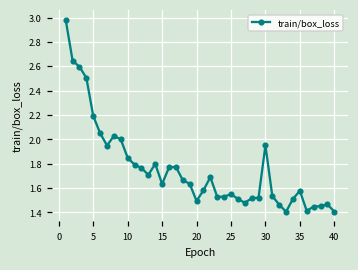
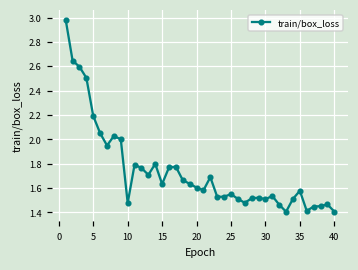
10: 1.85 -> 1.48
20: 1.49 -> 1.60
30: 1.95 -> 1.51
